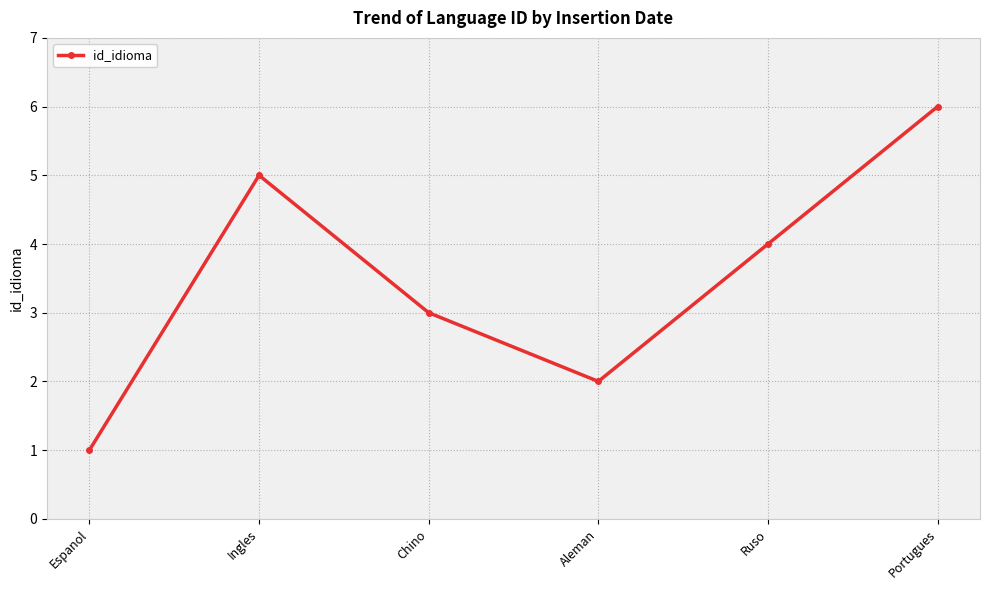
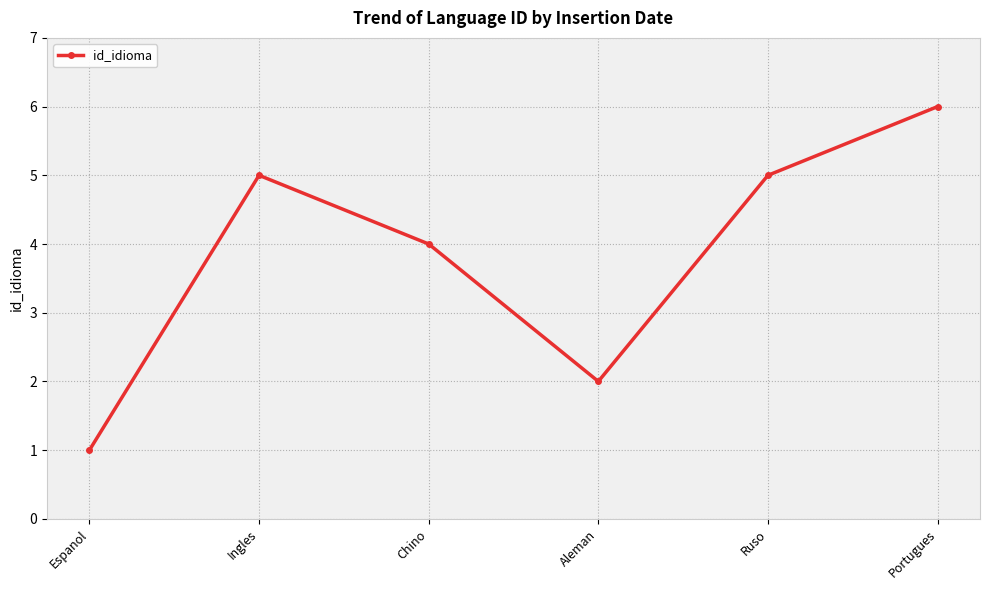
Chino: 3 -> 4
Ruso: 4 -> 5
